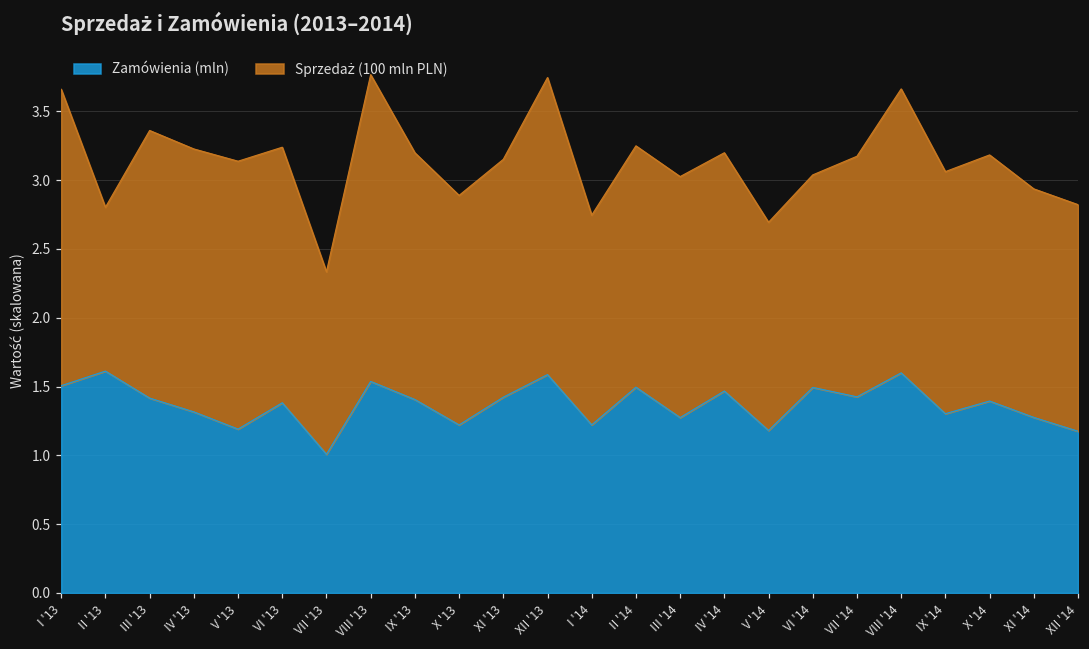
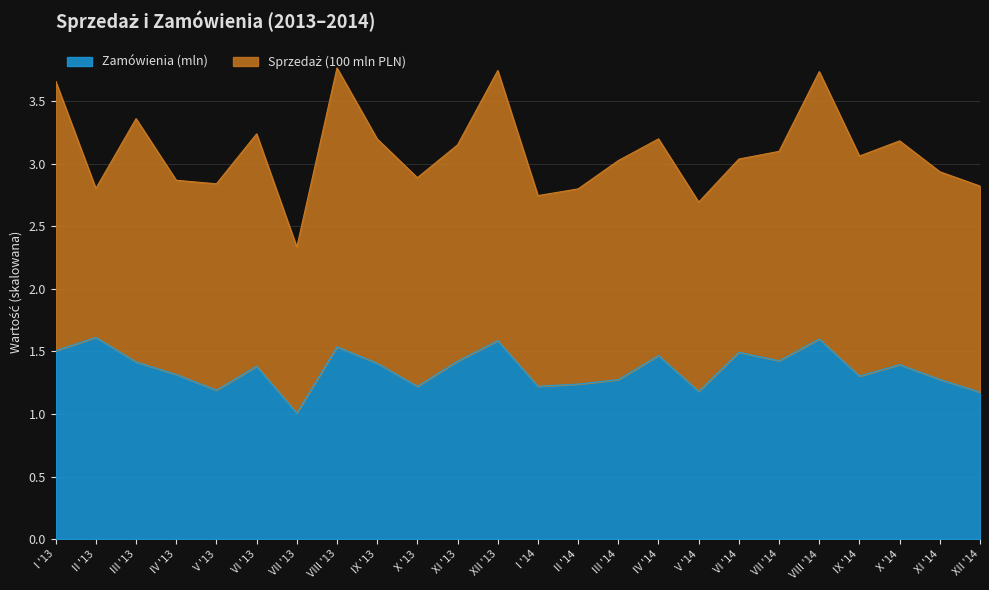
Sprzedaż (100 mln PLN), IV '13: 1.91 -> 1.55
Sprzedaż (100 mln PLN), V '13: 1.95 -> 1.65
Zamówienia (mln), II '14: 1.50 -> 1.24
Sprzedaż (100 mln PLN), II '14: 1.75 -> 1.56
Sprzedaż (100 mln PLN), VII '14: 1.75 -> 1.67
Sprzedaż (100 mln PLN), VIII '14: 2.06 -> 2.14
